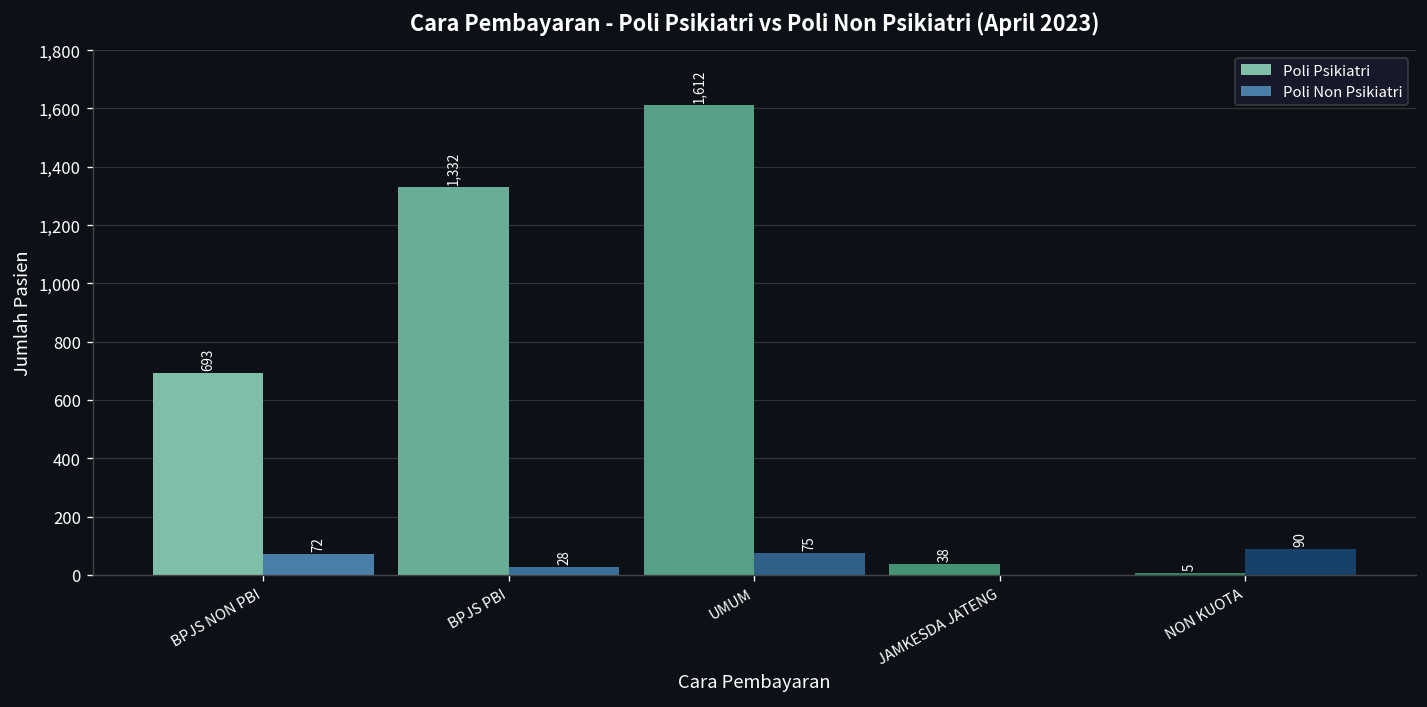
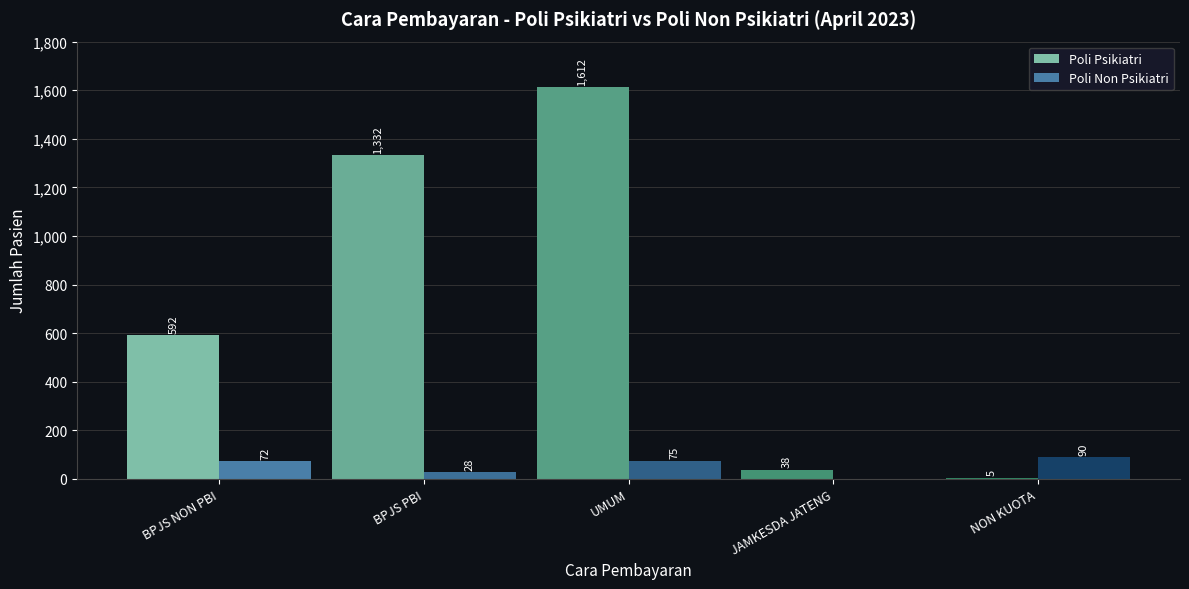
Poli Psikiatri, BPJS NON PBI: 693 -> 592
